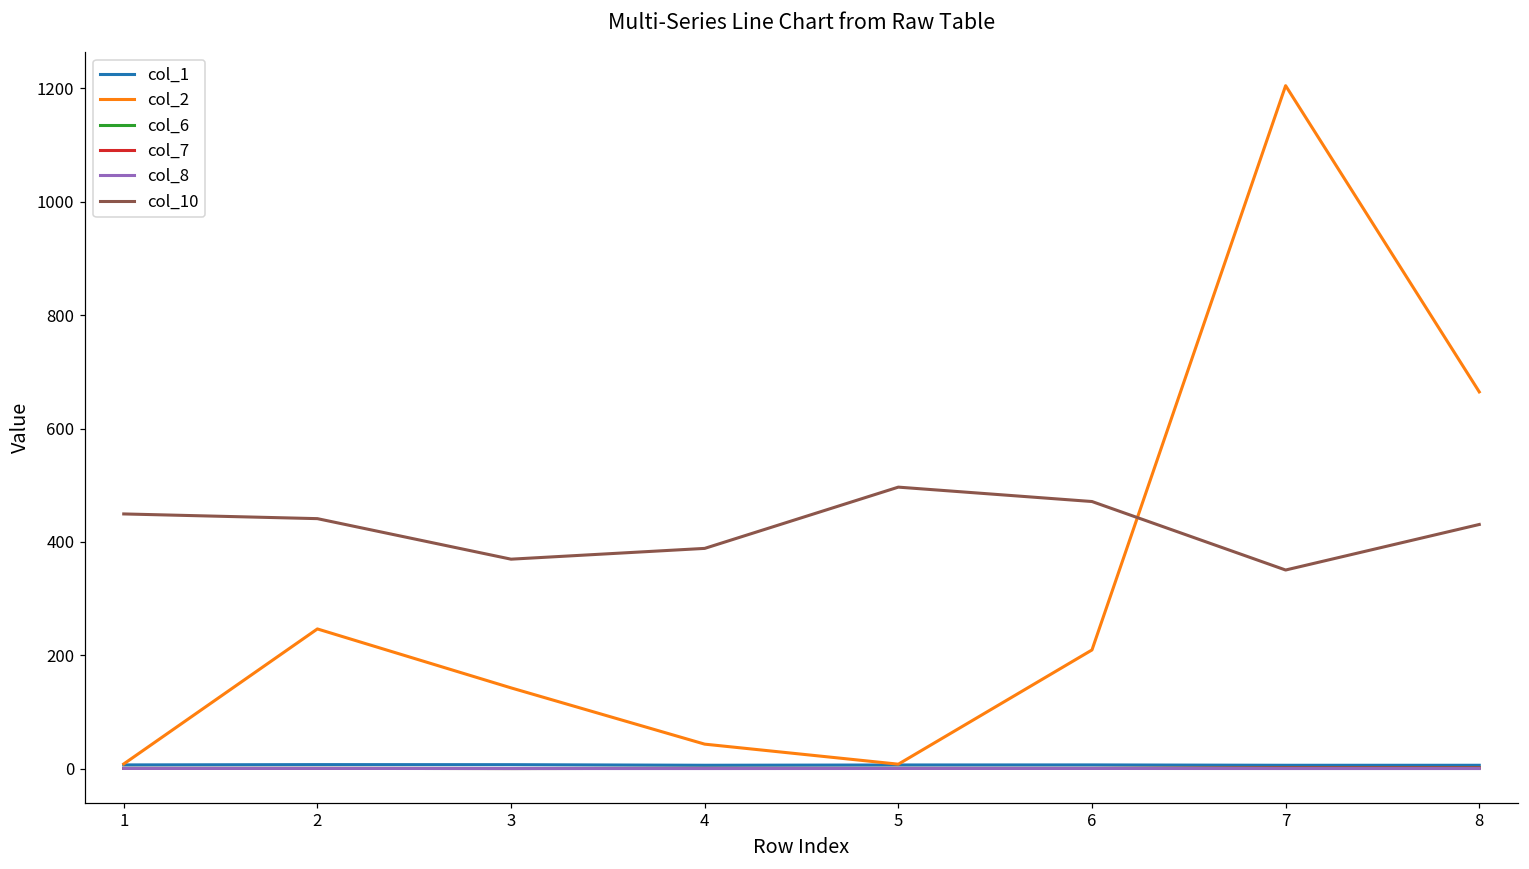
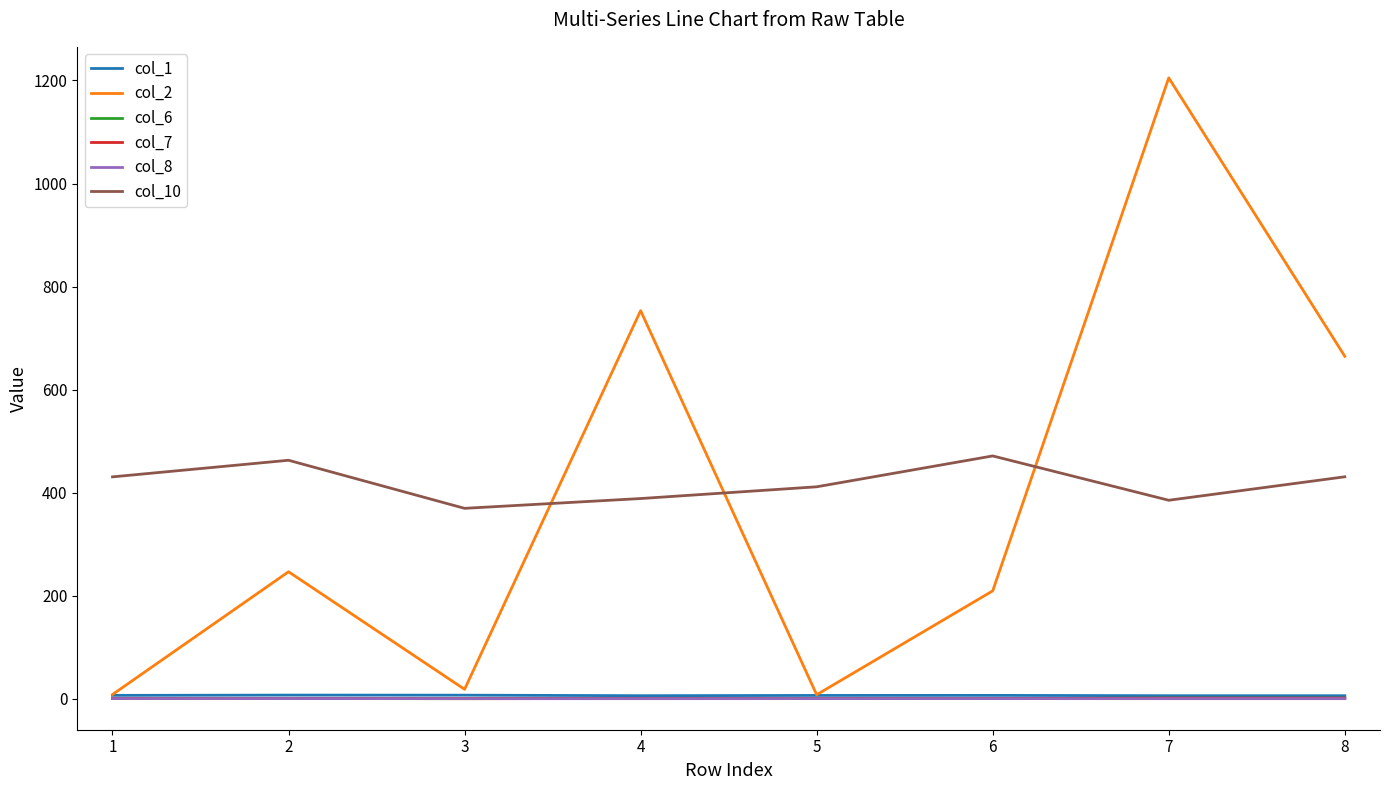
col_10, 1: 450 -> 430
col_10, 2: 440 -> 460
col_2, 3: 140 -> 20
col_2, 4: 40 -> 750
col_10, 5: 500 -> 410
col_10, 7: 350 -> 390
